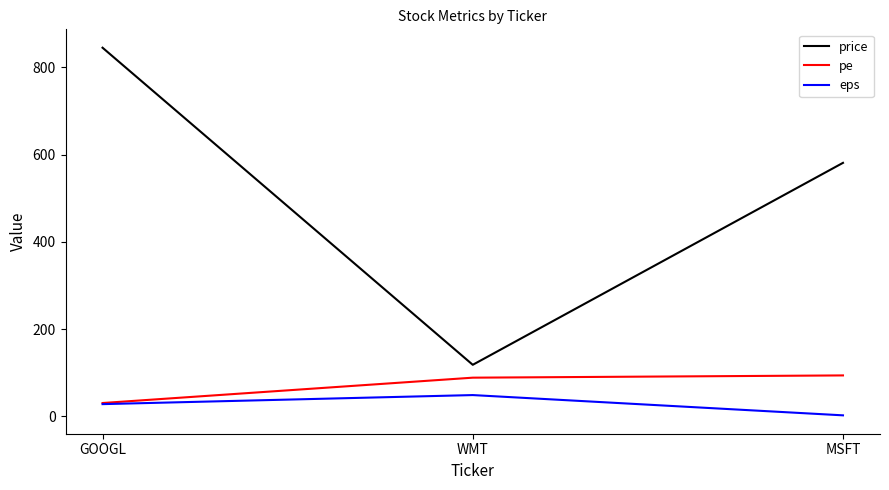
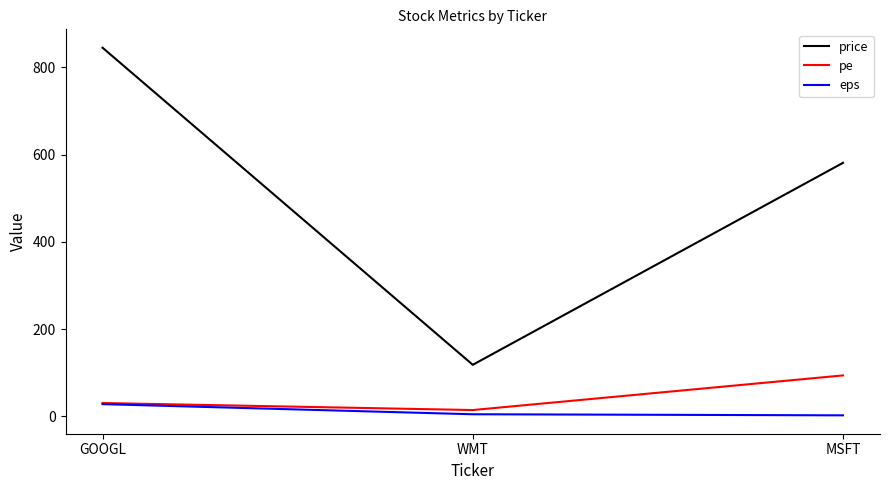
pe, WMT: 90 -> 10
eps, WMT: 50 -> 0
